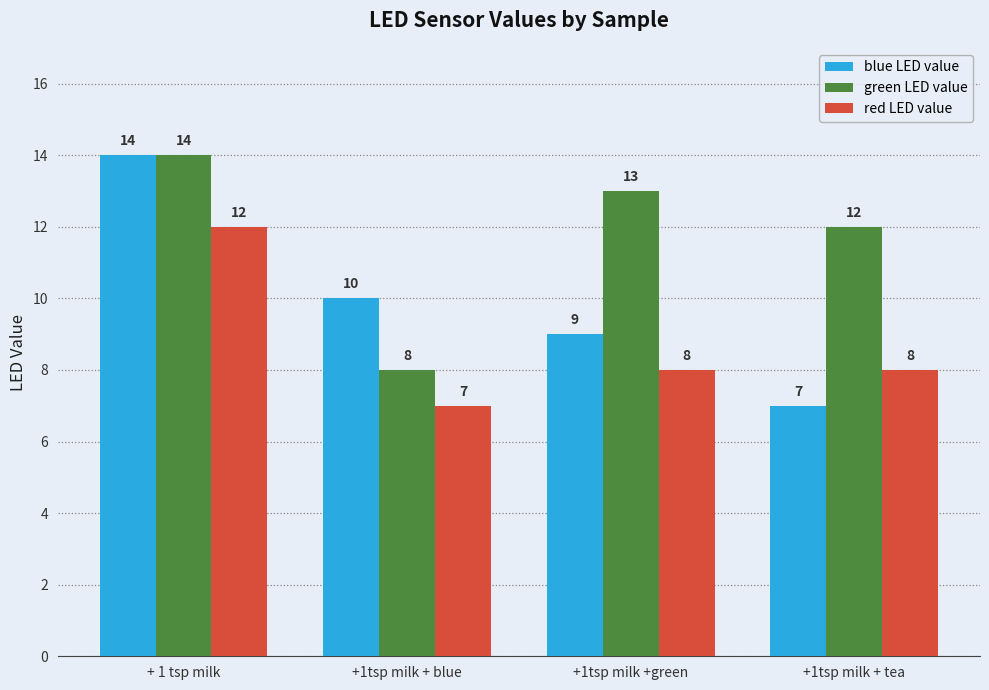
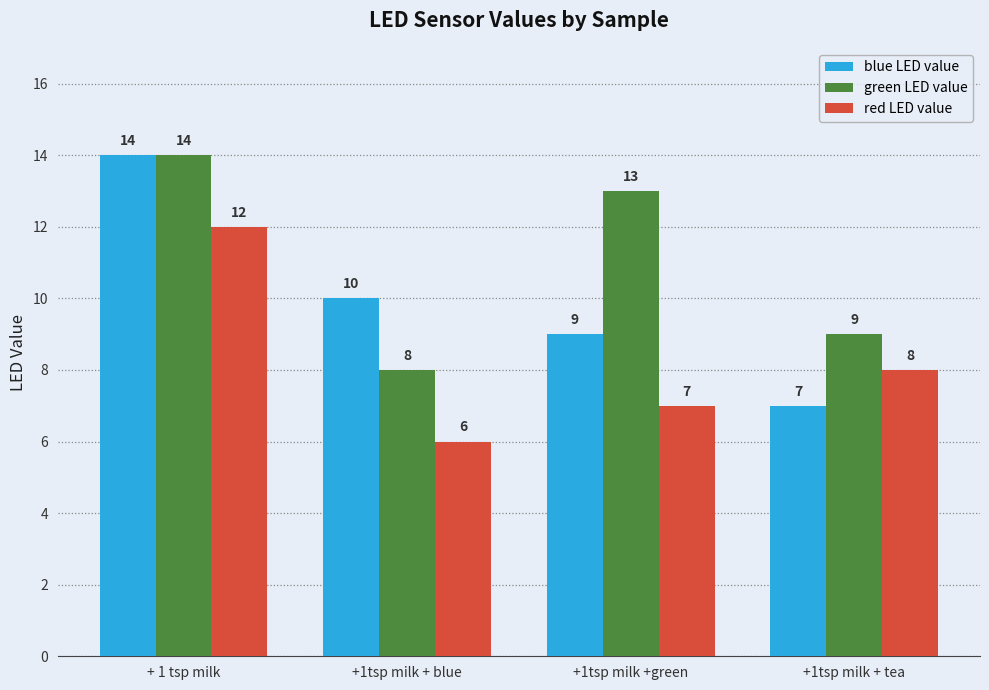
red LED value, +1tsp milk + blue: 7 -> 6
red LED value, +1tsp milk +green: 8 -> 7
green LED value, +1tsp milk + tea: 12 -> 9
